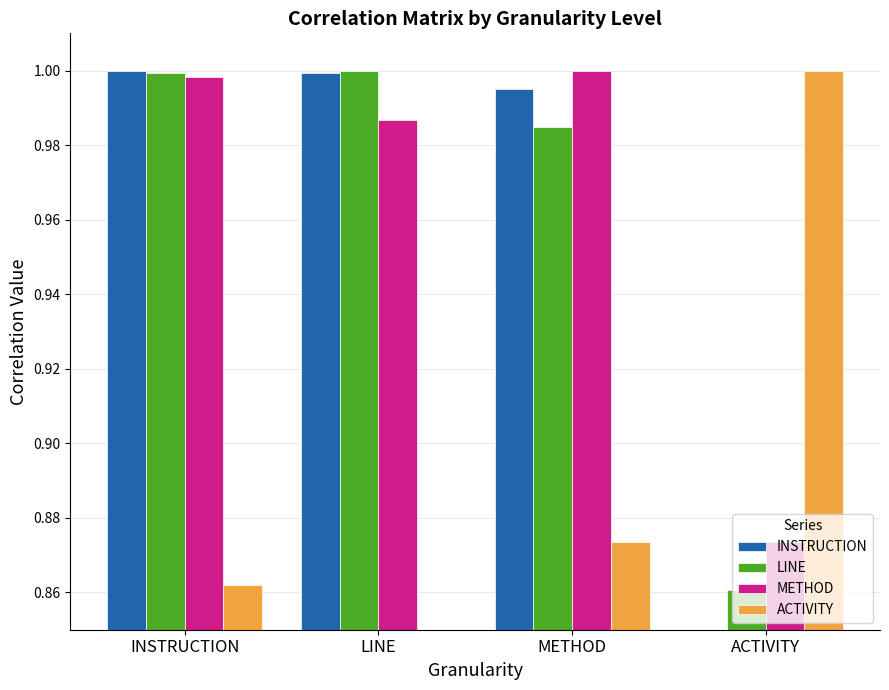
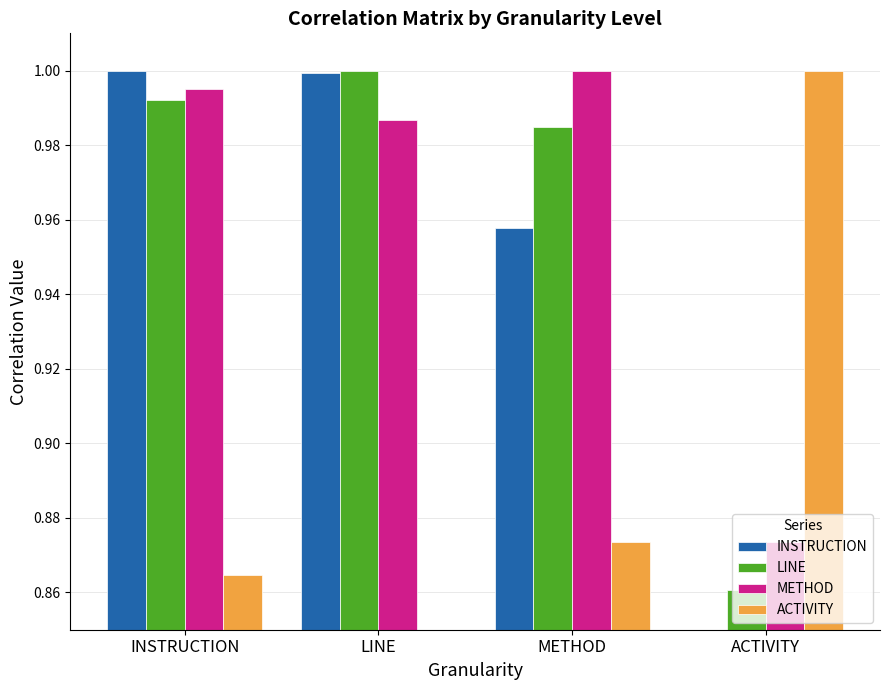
LINE, INSTRUCTION: 0.999 -> 0.992
METHOD, INSTRUCTION: 0.998 -> 0.995
ACTIVITY, INSTRUCTION: 0.862 -> 0.865
INSTRUCTION, METHOD: 0.995 -> 0.958
